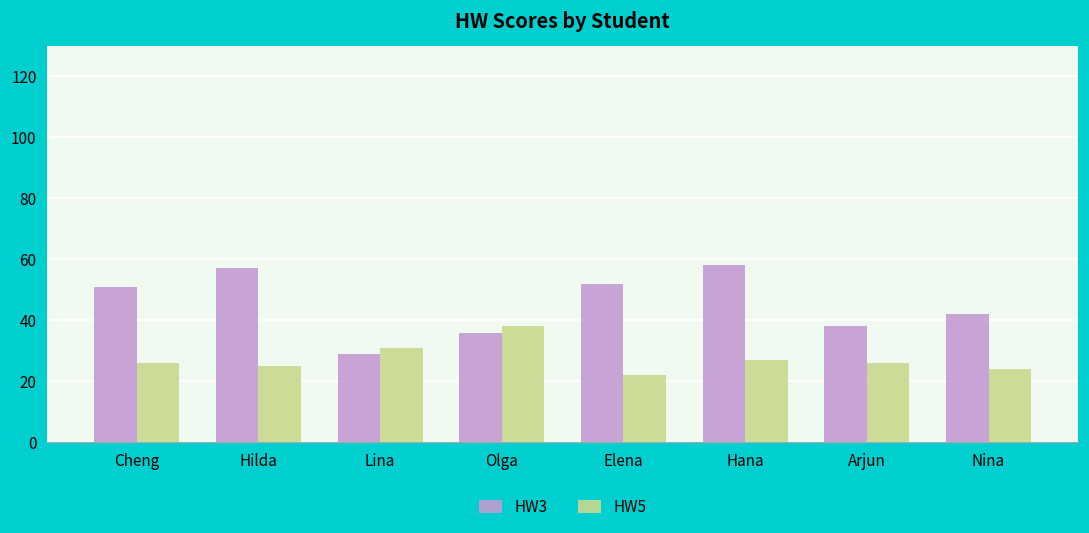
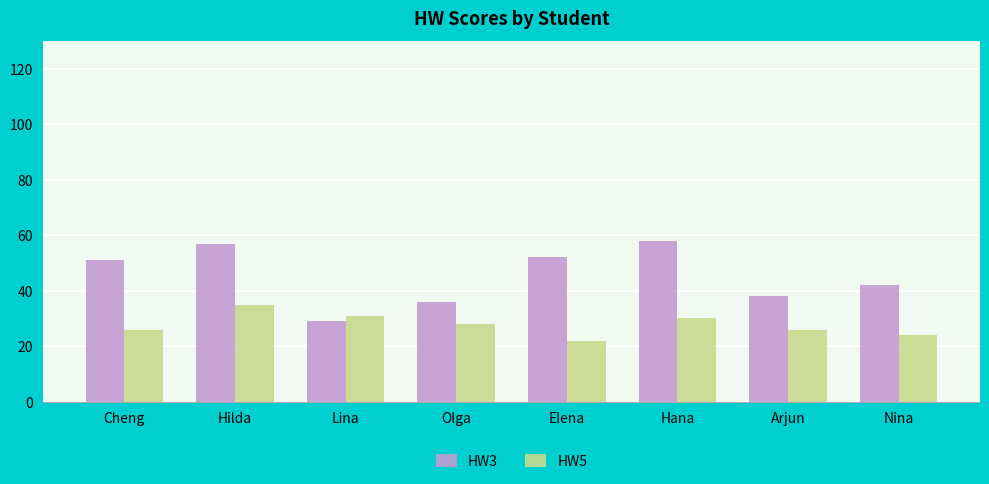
HW5, Hilda: 25 -> 35
HW5, Olga: 38 -> 28
HW5, Hana: 27 -> 30
